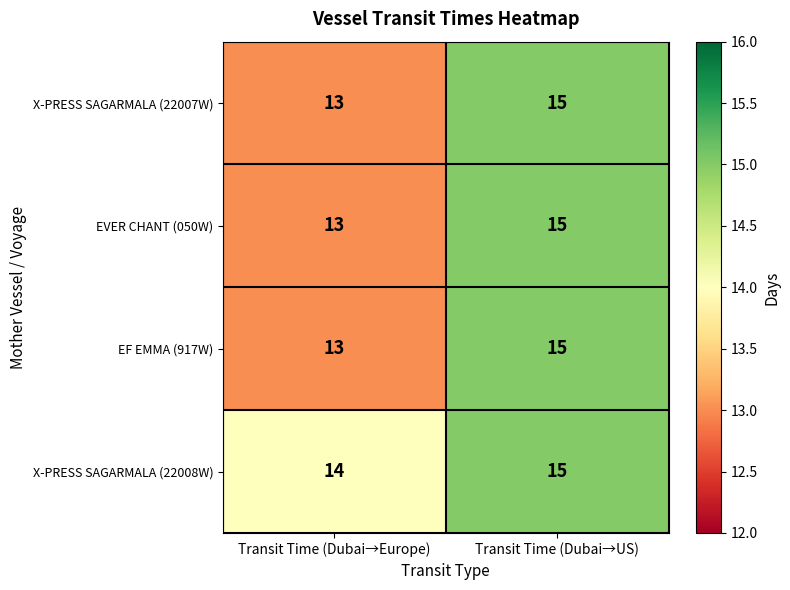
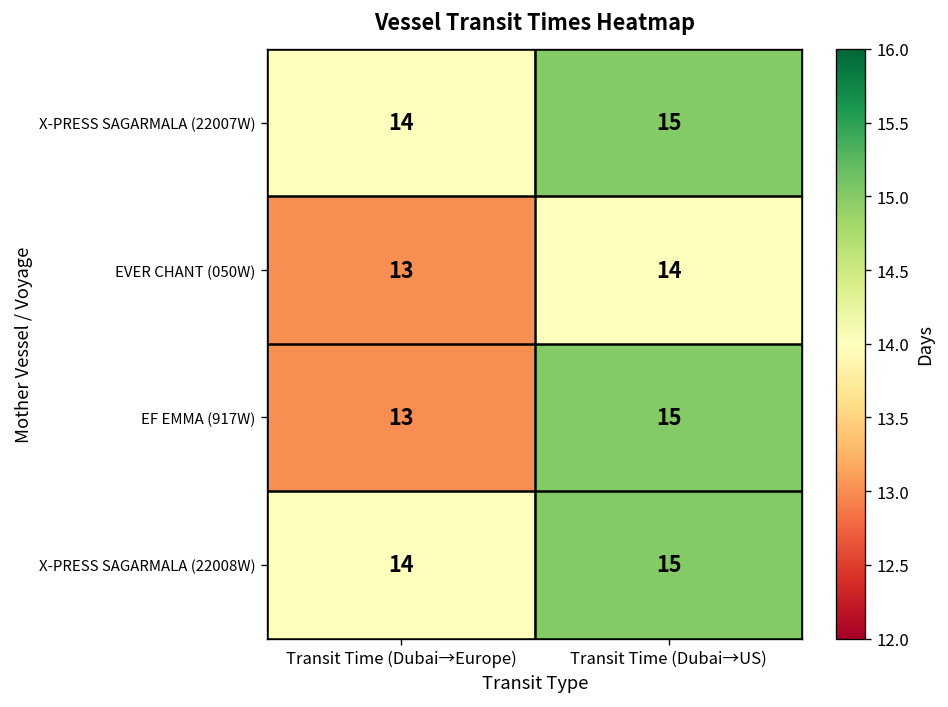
X-PRESS SAGARMALA (22007W), Transit Time (Dubai→Europe): 13 -> 14
EVER CHANT (050W), Transit Time (Dubai→US): 15 -> 14
